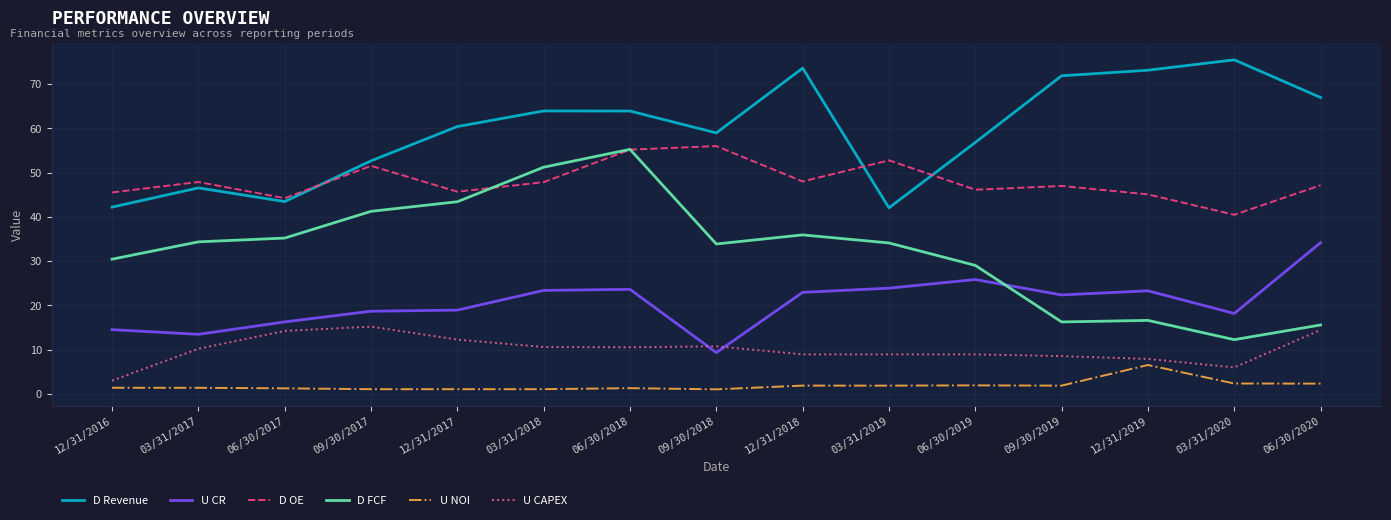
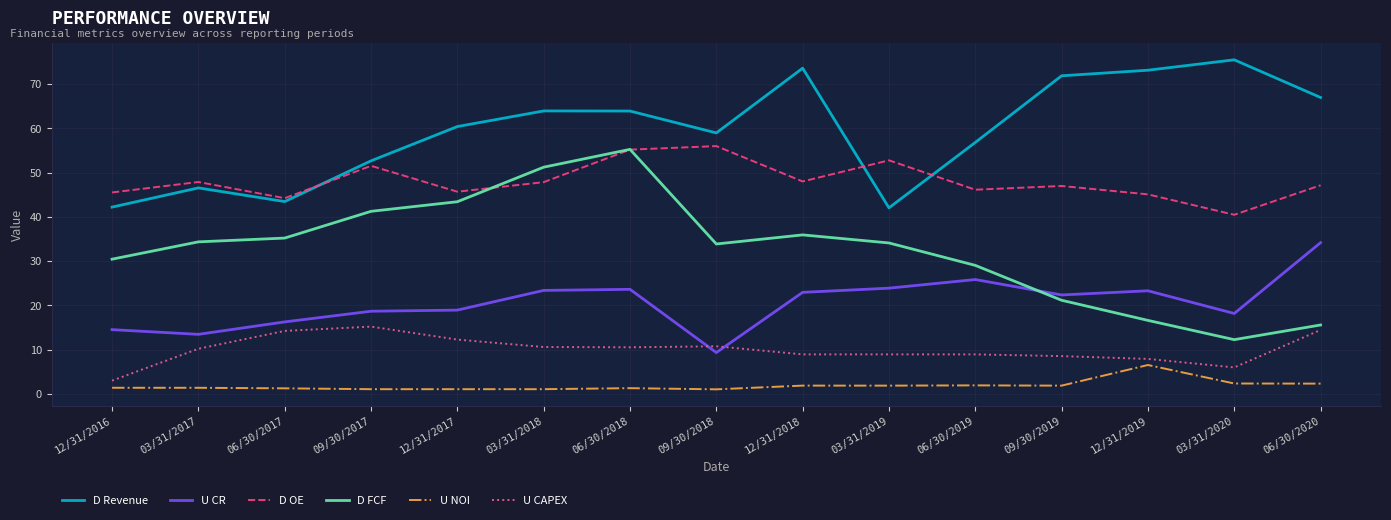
D FCF, 09/30/2019: 16 -> 21
